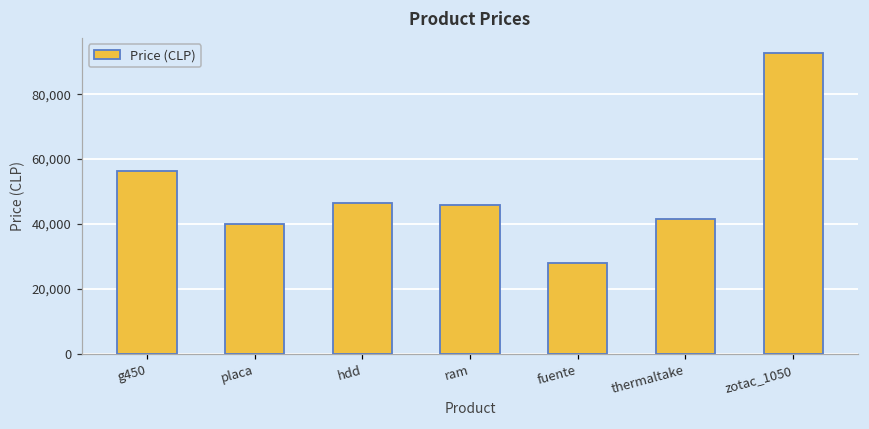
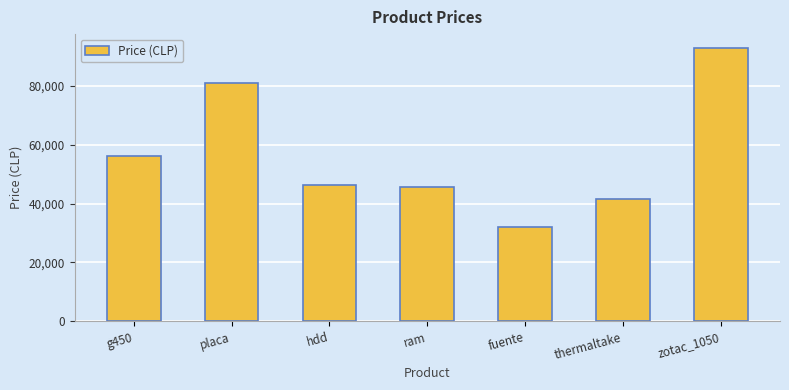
placa: 40,000 -> 81,000
fuente: 28,000 -> 32,000
